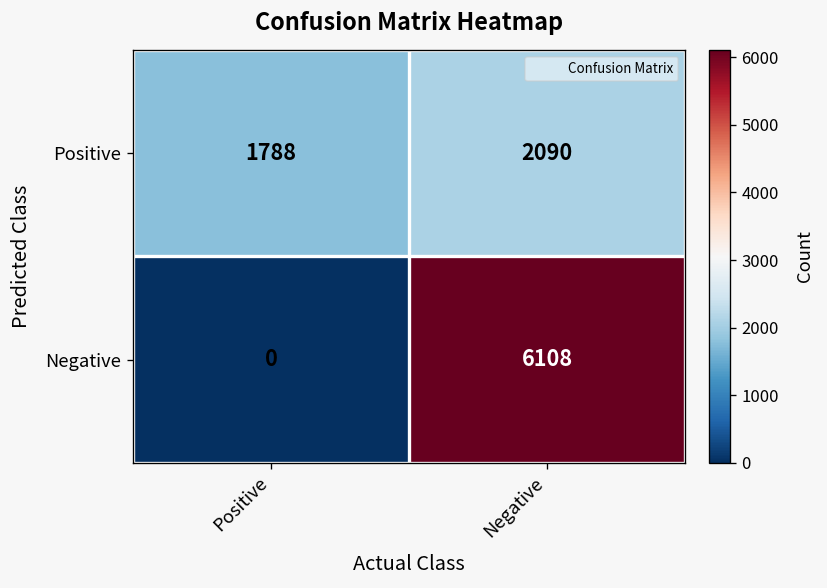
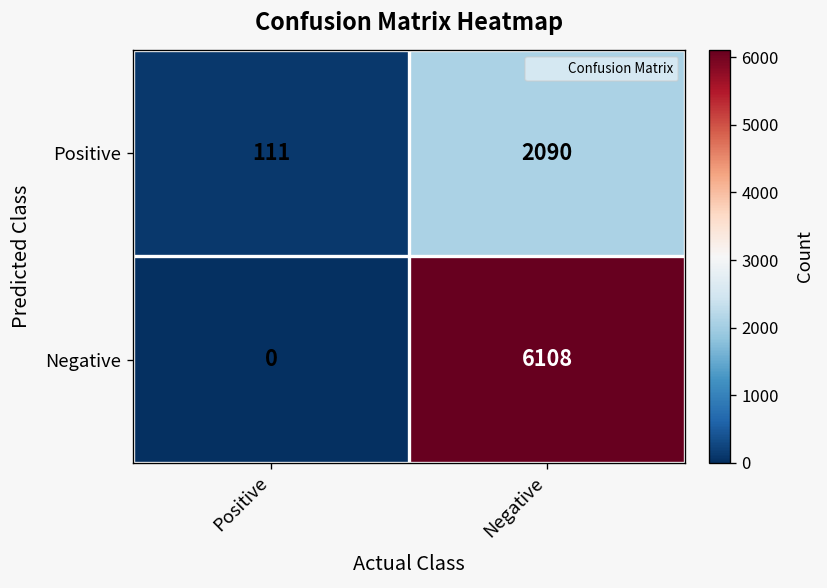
Positive, Positive: 1788 -> 111
